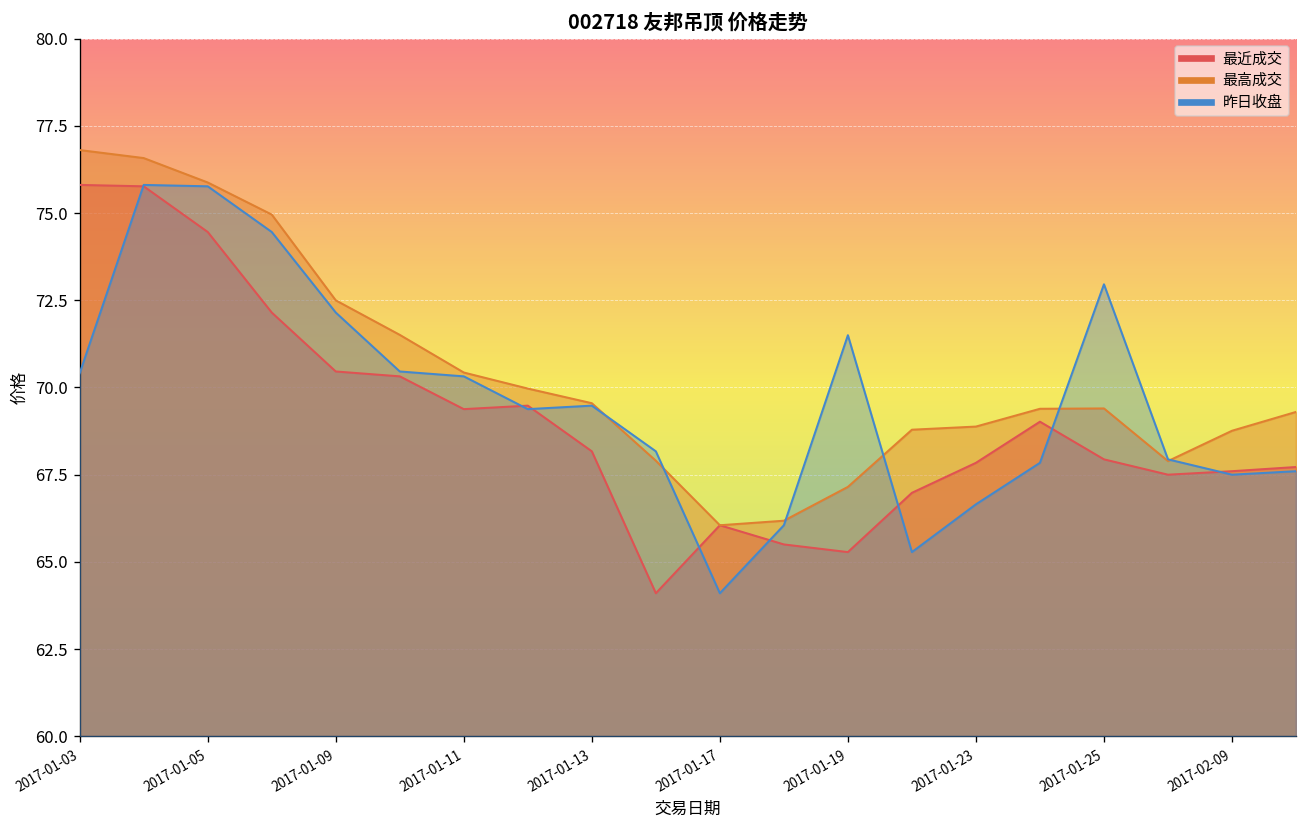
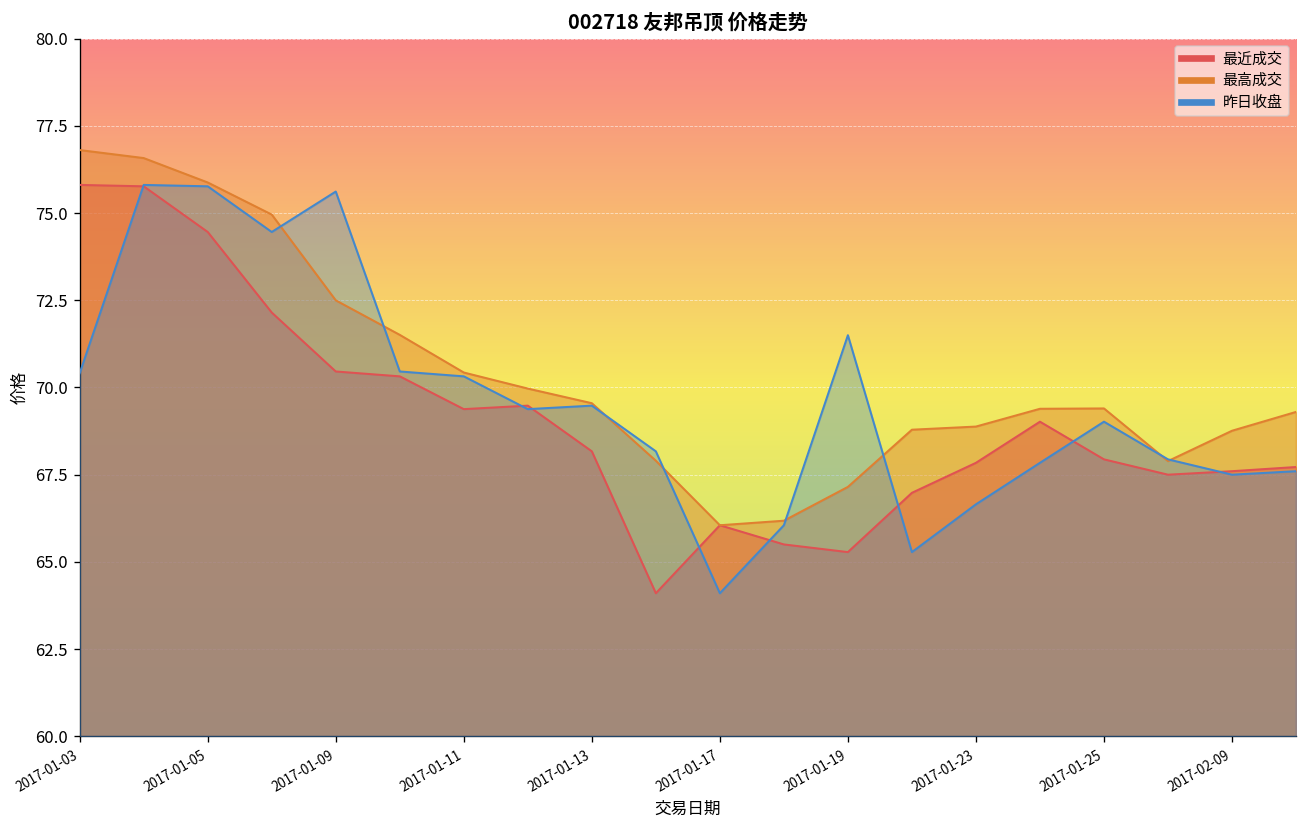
昨日收盘, 2017-01-09: 72.2 -> 75.6
昨日收盘, 2017-01-25: 73.0 -> 69.0
